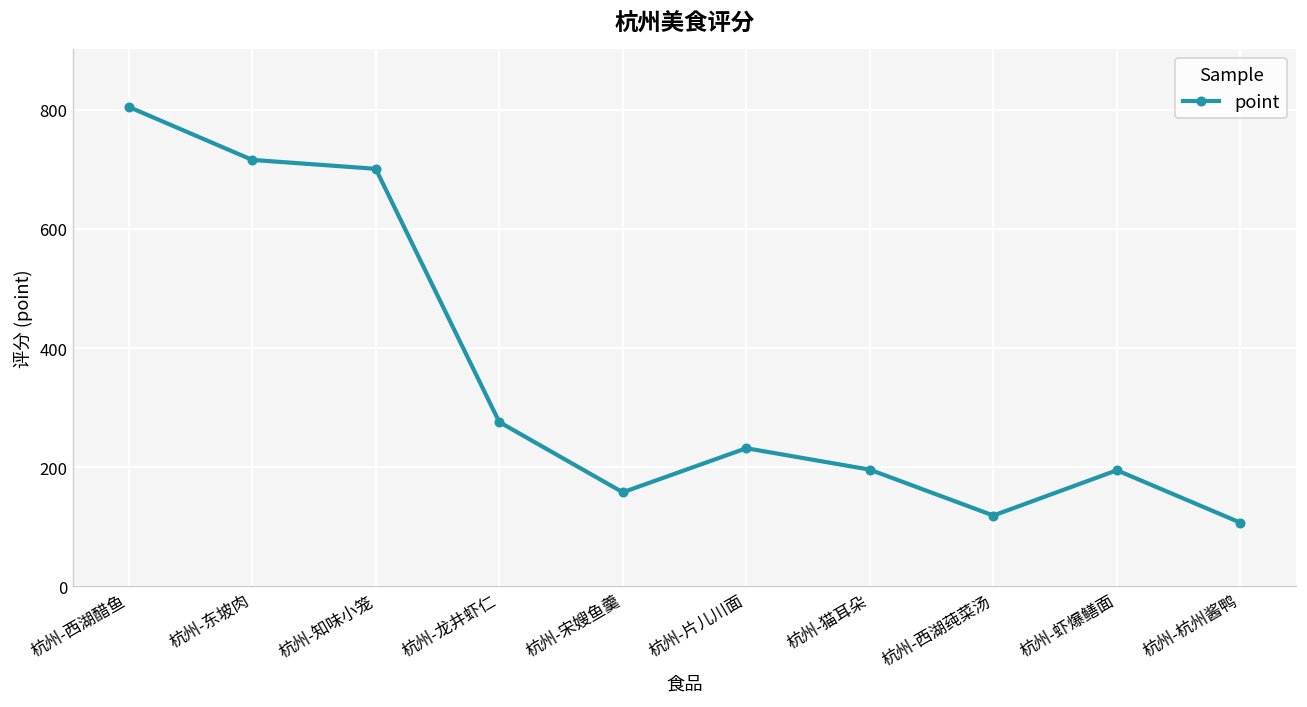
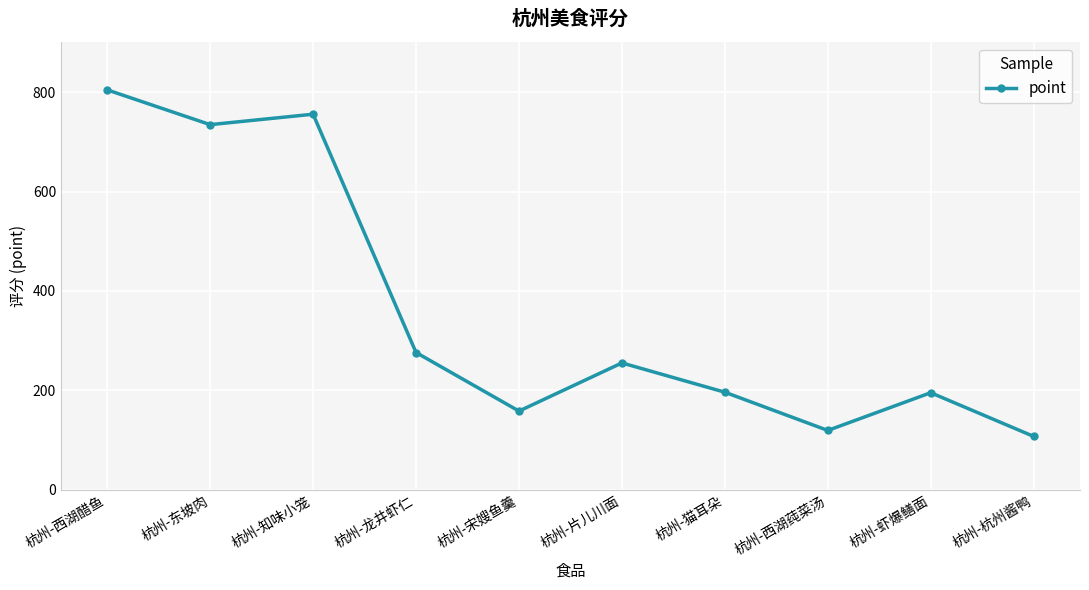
杭州-东坡肉: 720 -> 740
杭州-知味小笼: 700 -> 760
杭州-片儿川面: 230 -> 260
